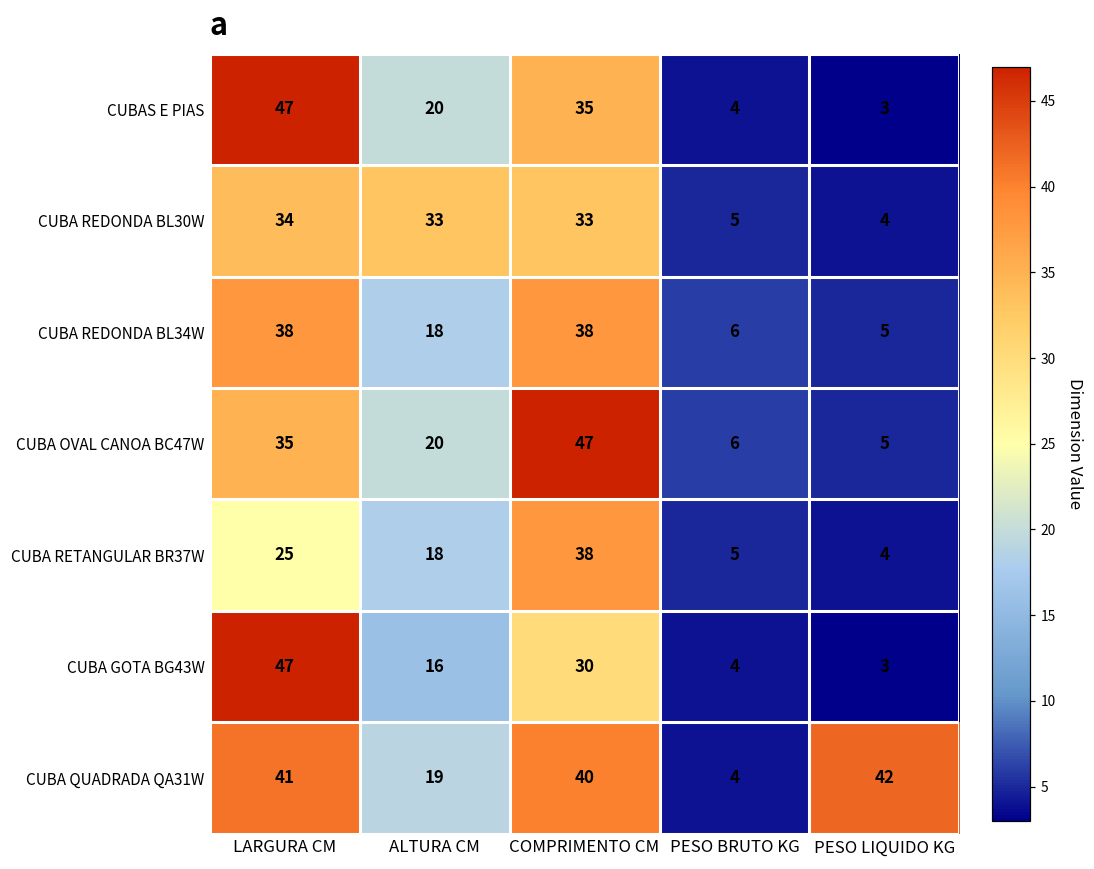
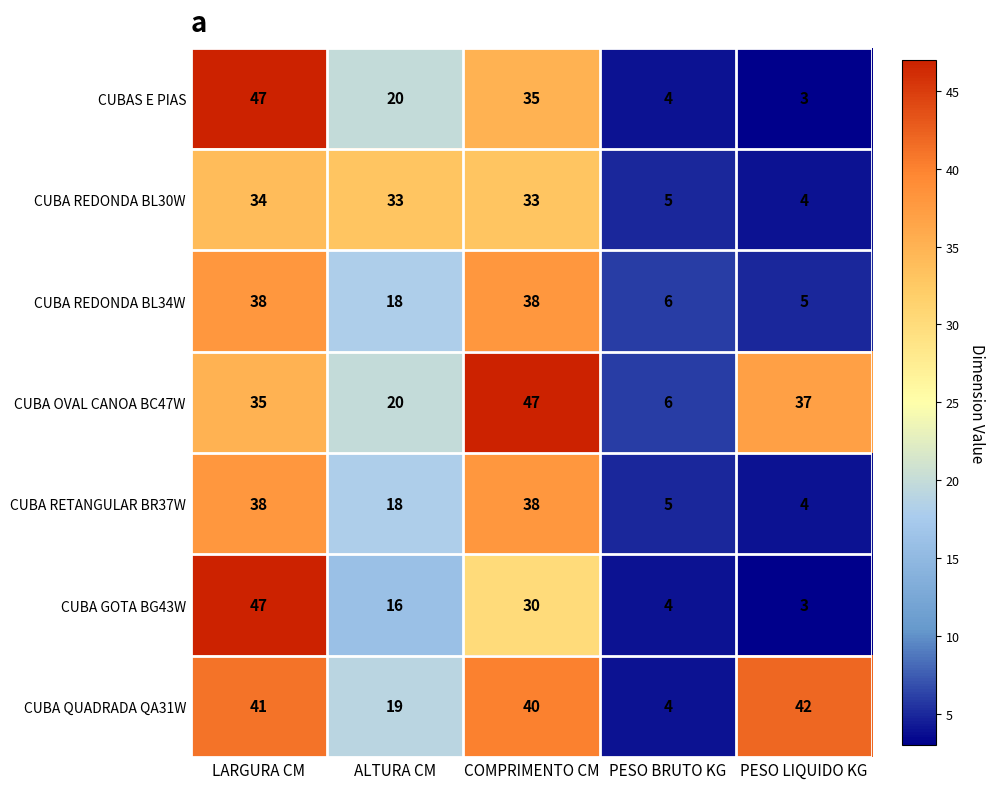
CUBA OVAL CANOA BC47W, PESO LIQUIDO KG: 5 -> 37
CUBA RETANGULAR BR37W, LARGURA CM: 25 -> 38
